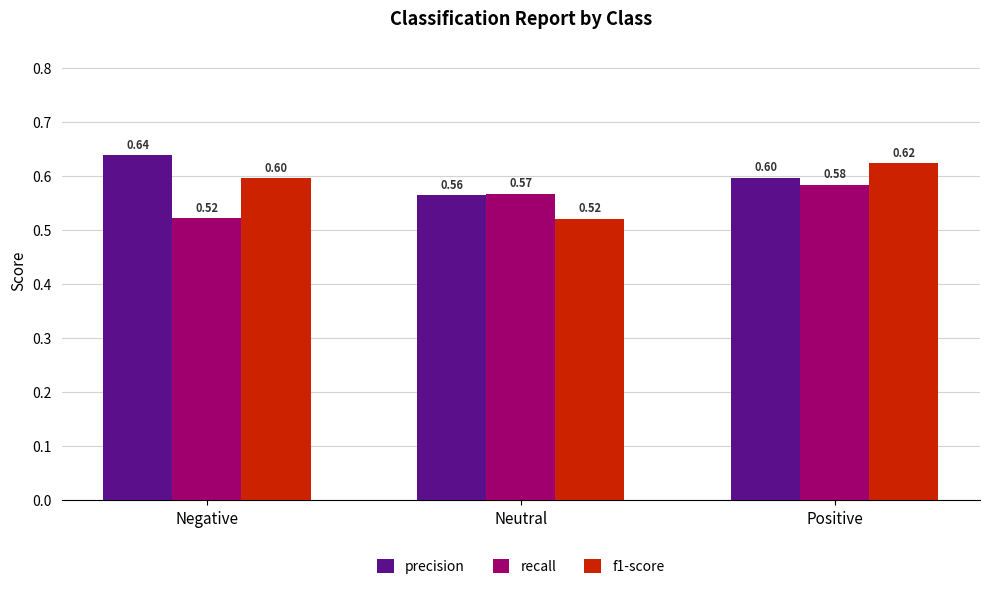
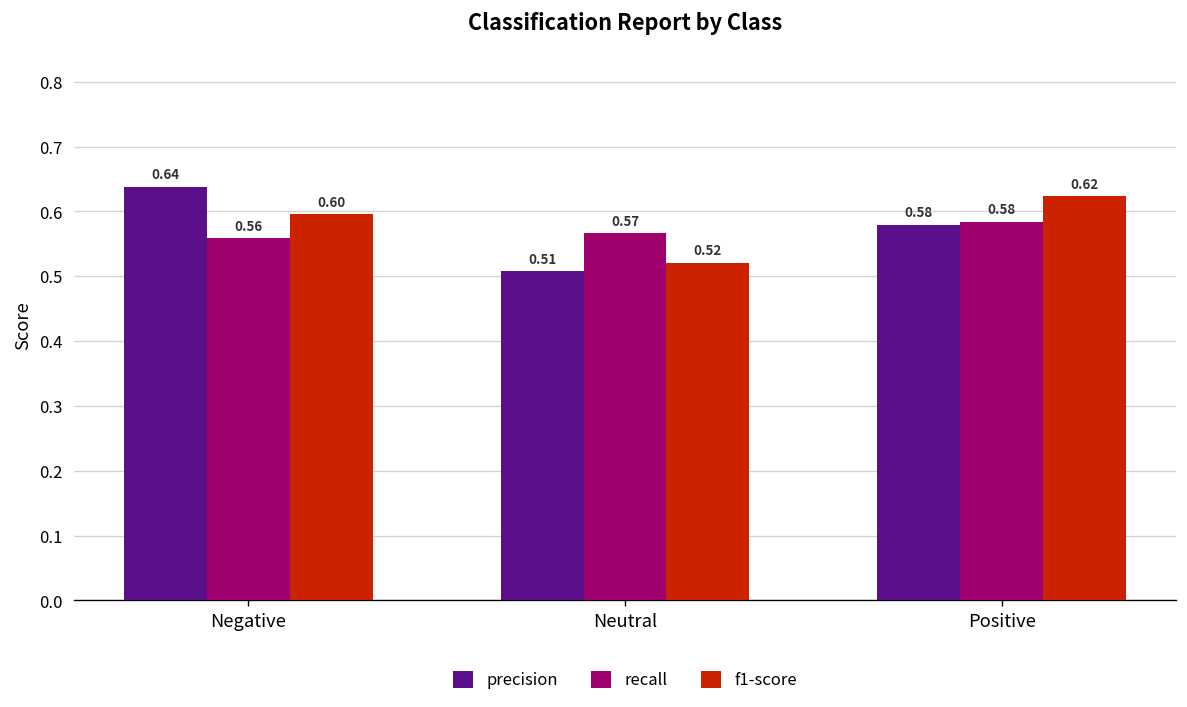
recall, Negative: 0.52 -> 0.56
precision, Neutral: 0.56 -> 0.51
precision, Positive: 0.60 -> 0.58
